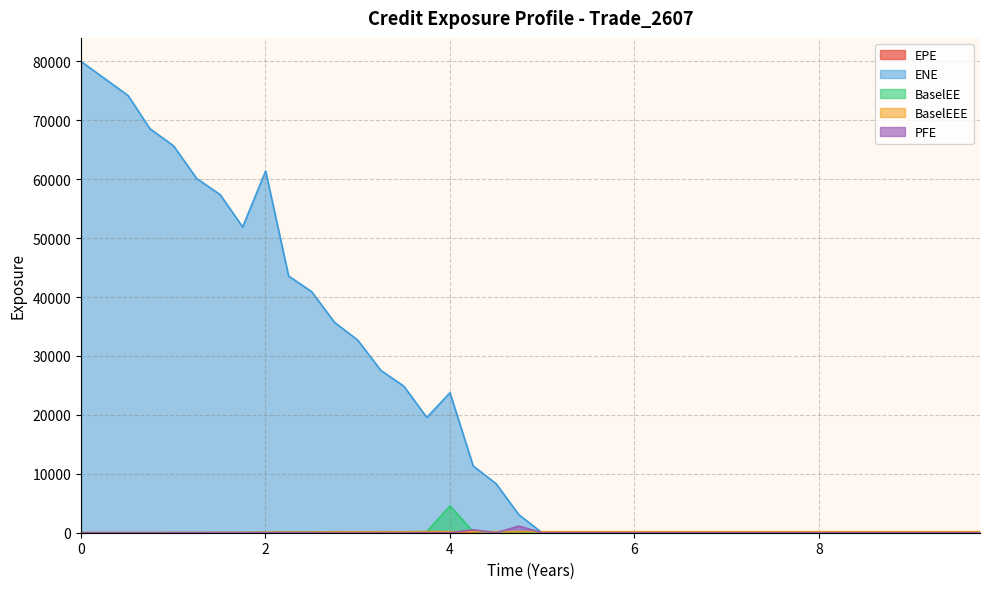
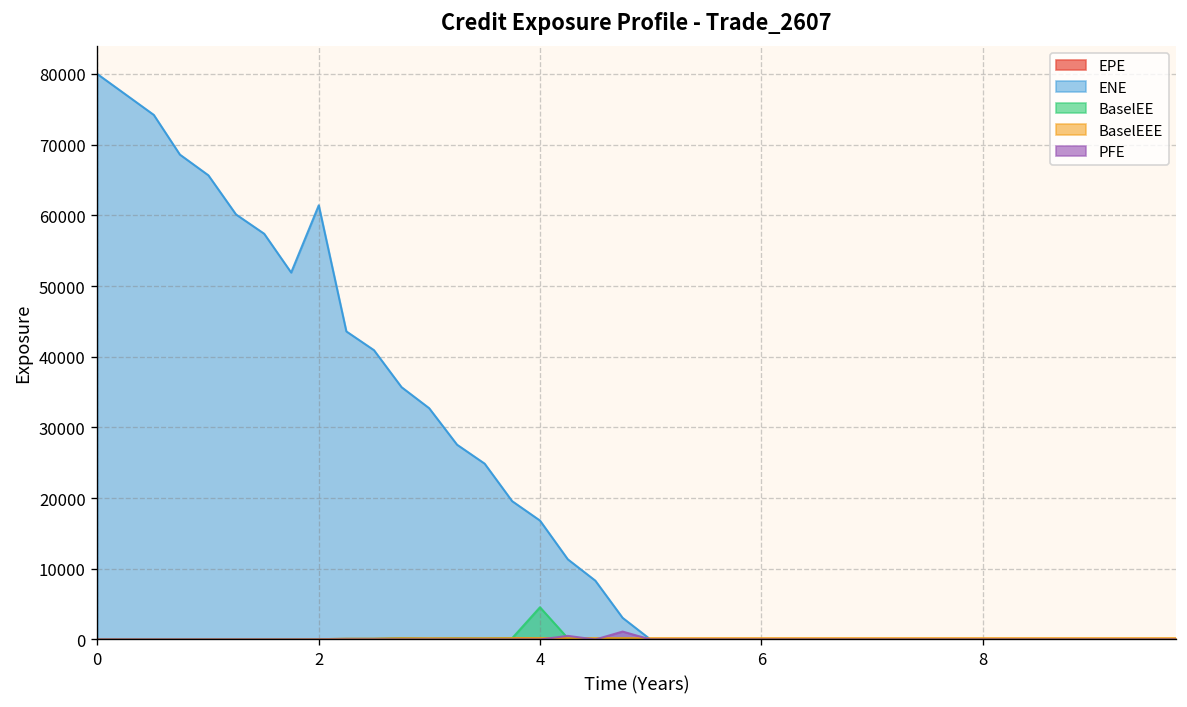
ENE, 4: 24000 -> 17000
